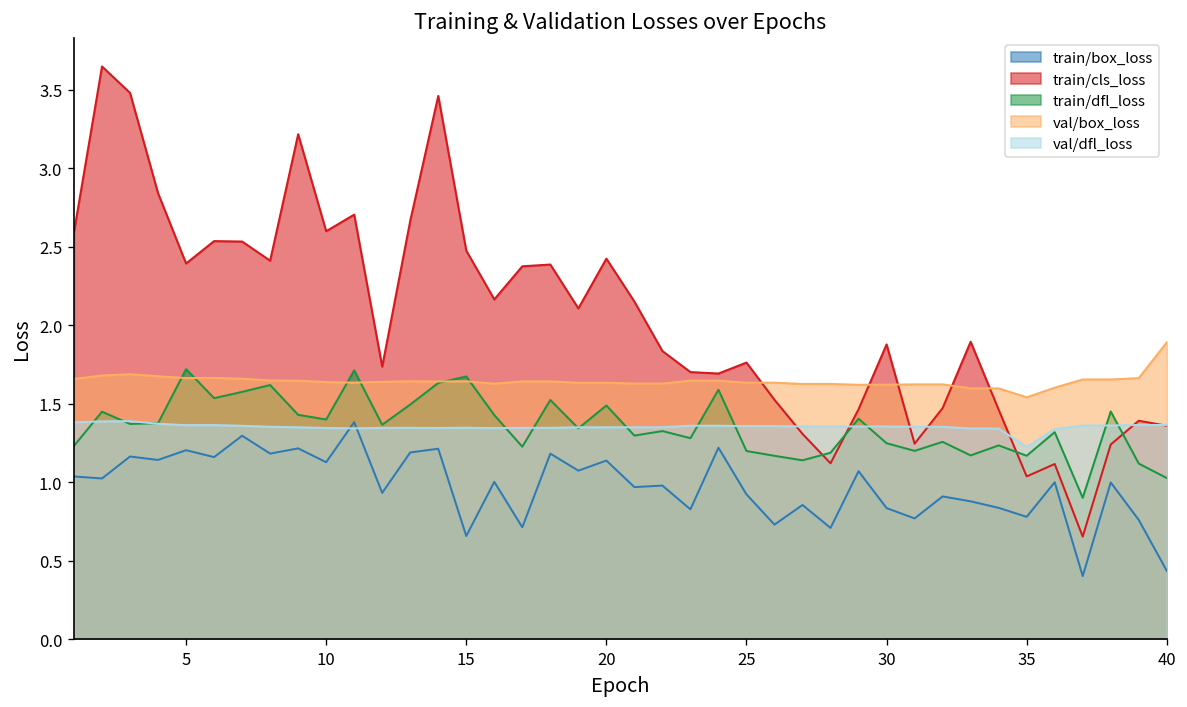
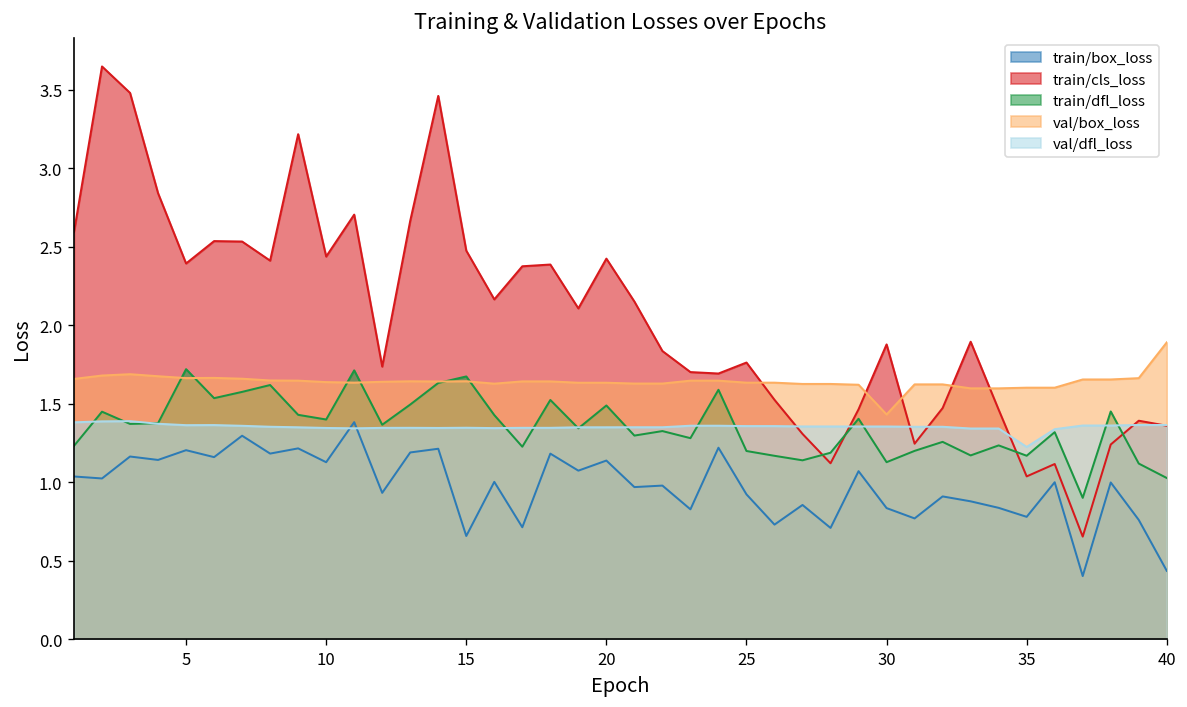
train/cls_loss, 10: 2.60 -> 2.44
train/dfl_loss, 30: 1.25 -> 1.13
val/box_loss, 30: 1.62 -> 1.43
val/box_loss, 35: 1.54 -> 1.60
